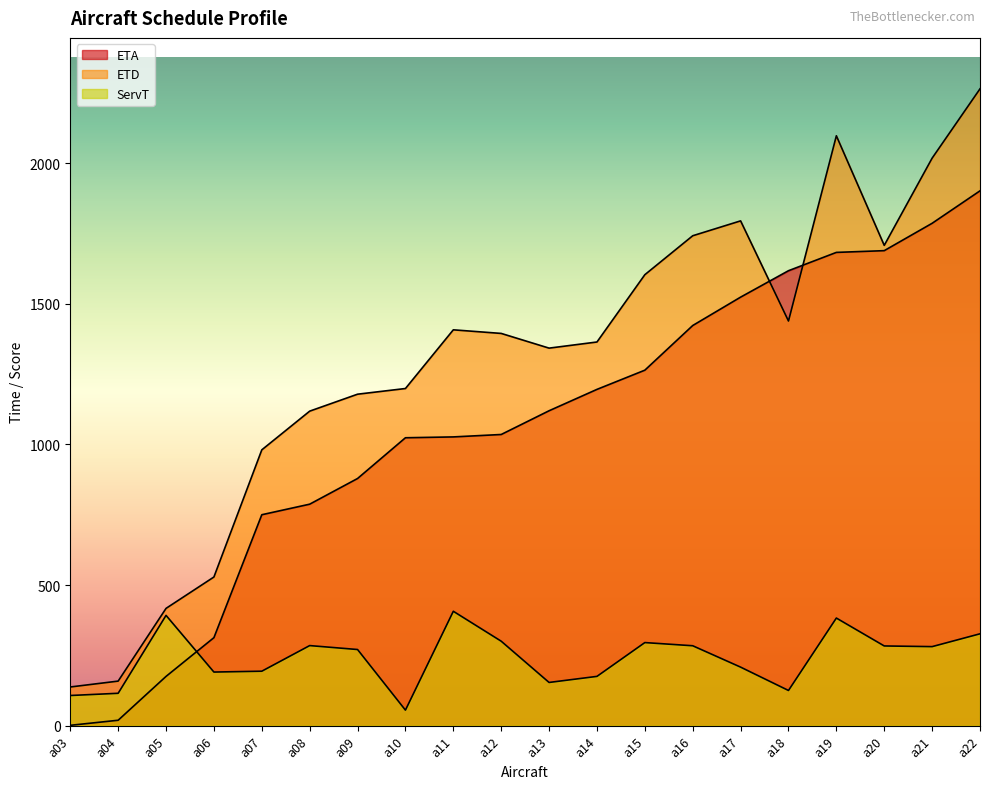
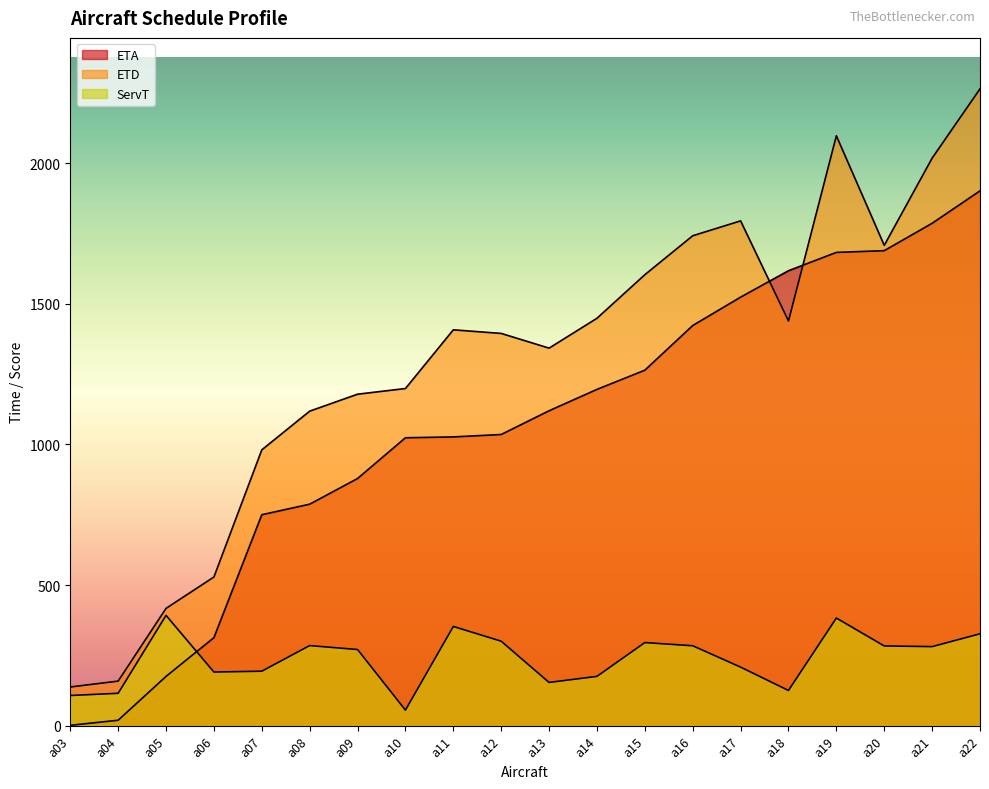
ServT, a11: 410 -> 350
ETD, a14: 1360 -> 1450
